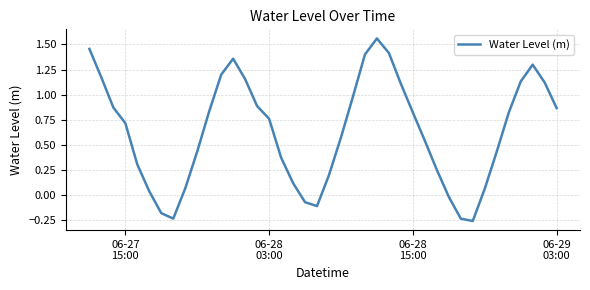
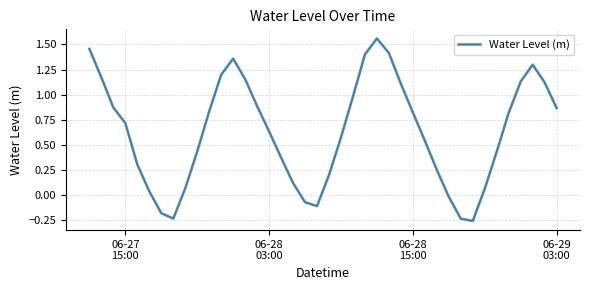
06-28 03:00: 0.76 -> 0.63
